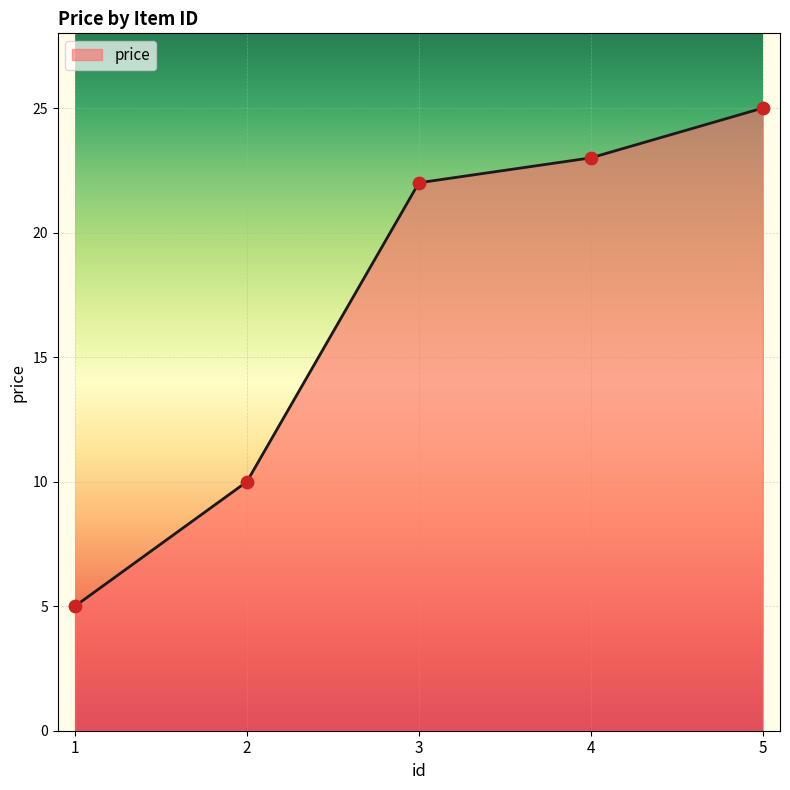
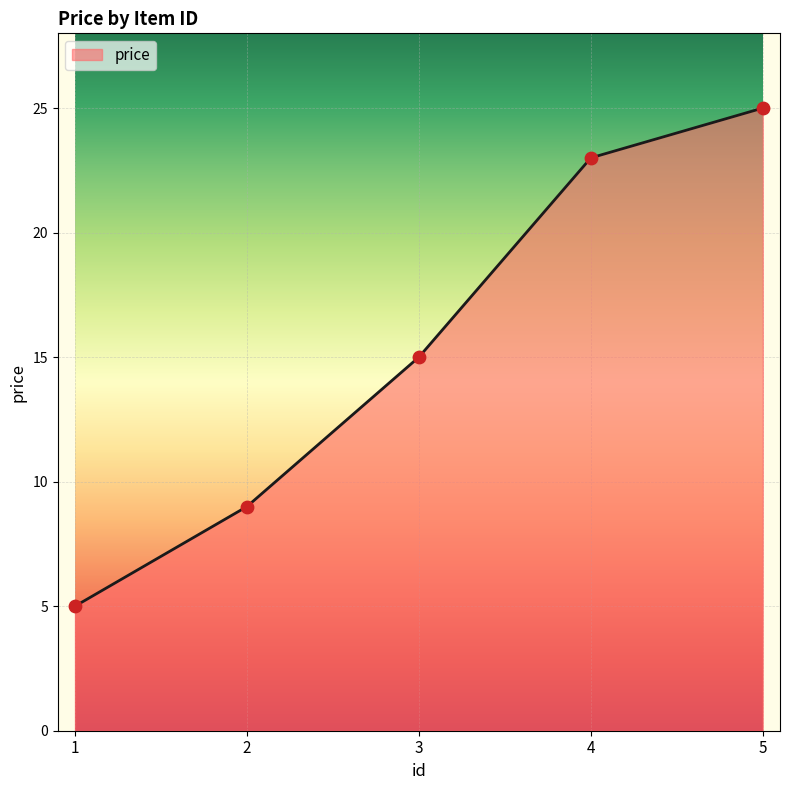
2: 10 -> 9
3: 22 -> 15
